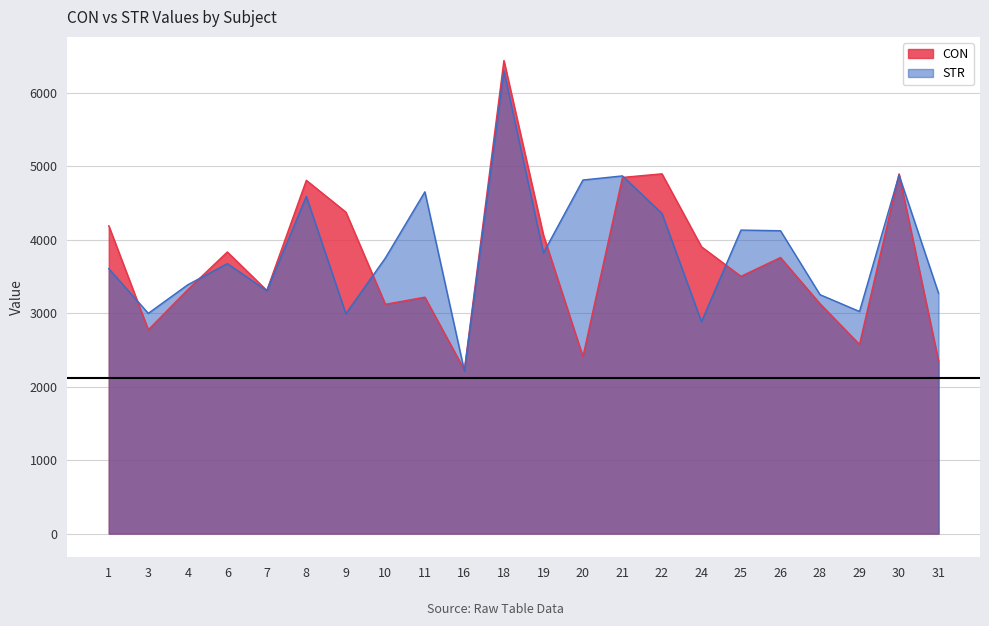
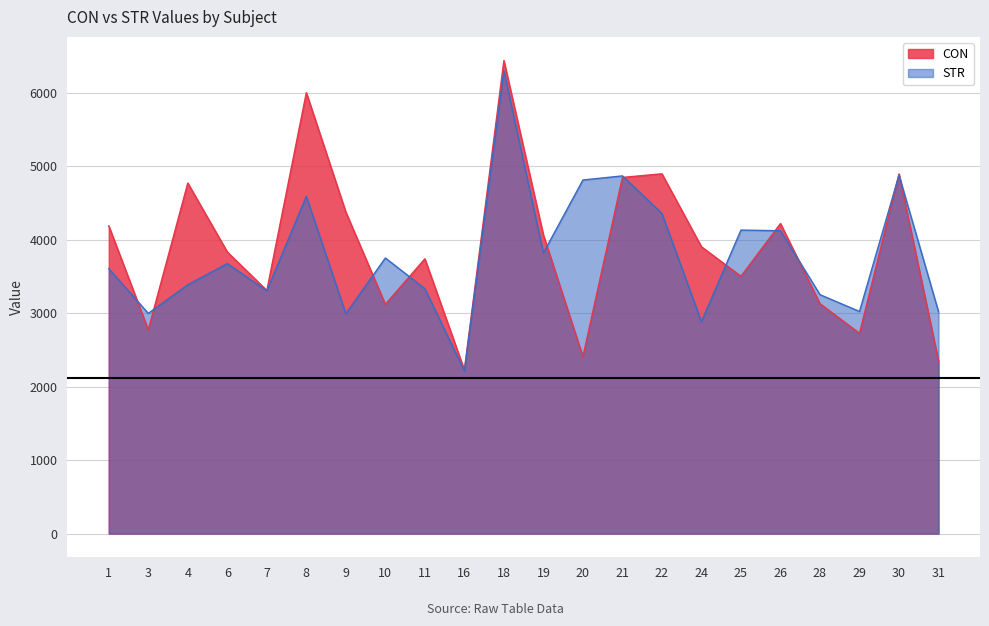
CON, 4: 3300 -> 4800
CON, 8: 4800 -> 6000
CON, 11: 3200 -> 3700
STR, 11: 4600 -> 3300
CON, 26: 3800 -> 4200
CON, 29: 2600 -> 2700
STR, 31: 3300 -> 3000
